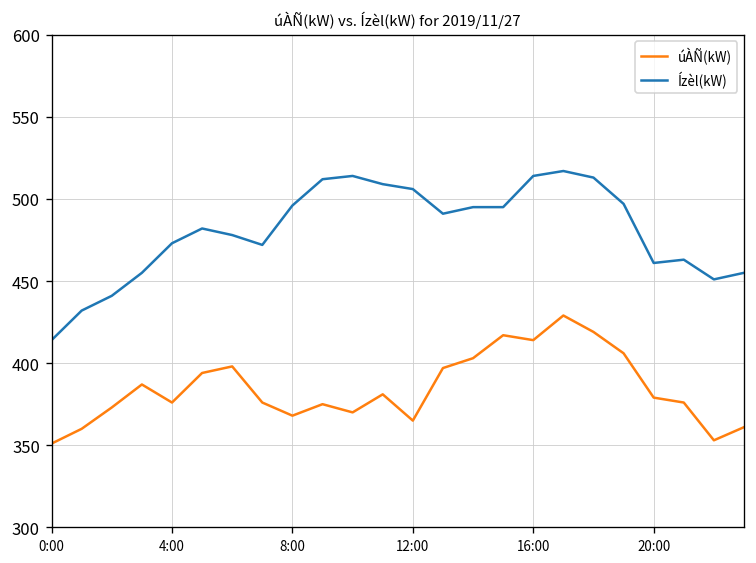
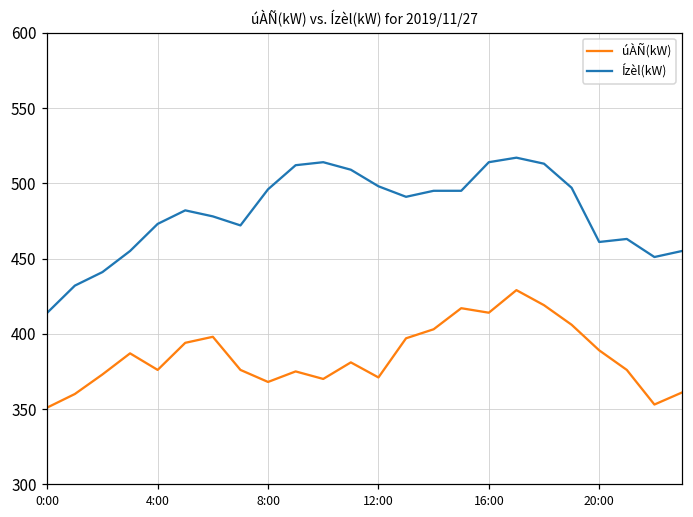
úÀÑ(kW), 12:00: 365 -> 371
Ízèl(kW), 12:00: 506 -> 498
úÀÑ(kW), 20:00: 379 -> 389
